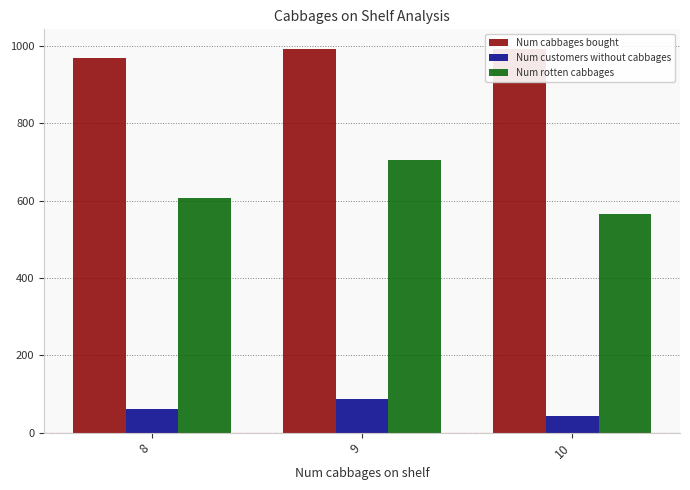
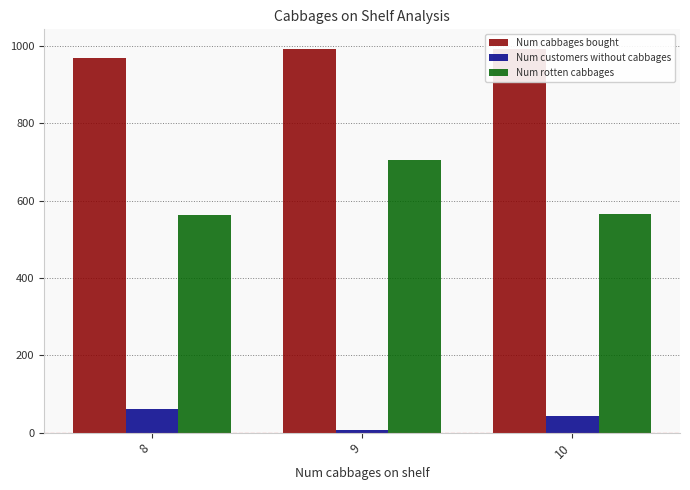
Num rotten cabbages, 8: 610 -> 560
Num customers without cabbages, 9: 90 -> 10
